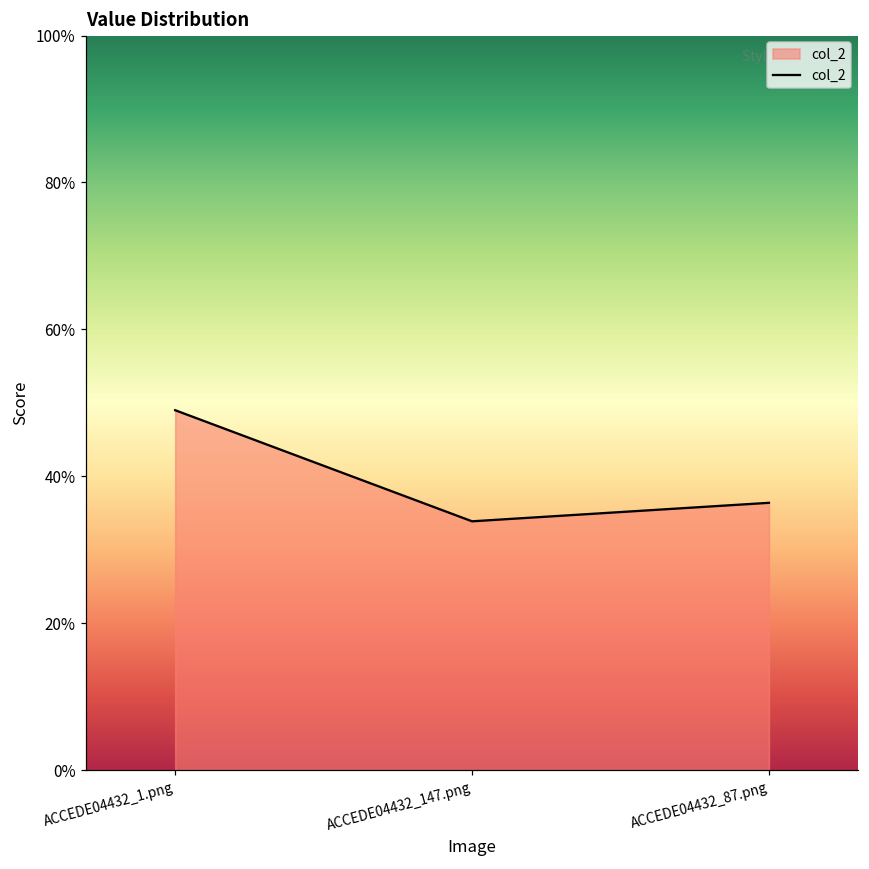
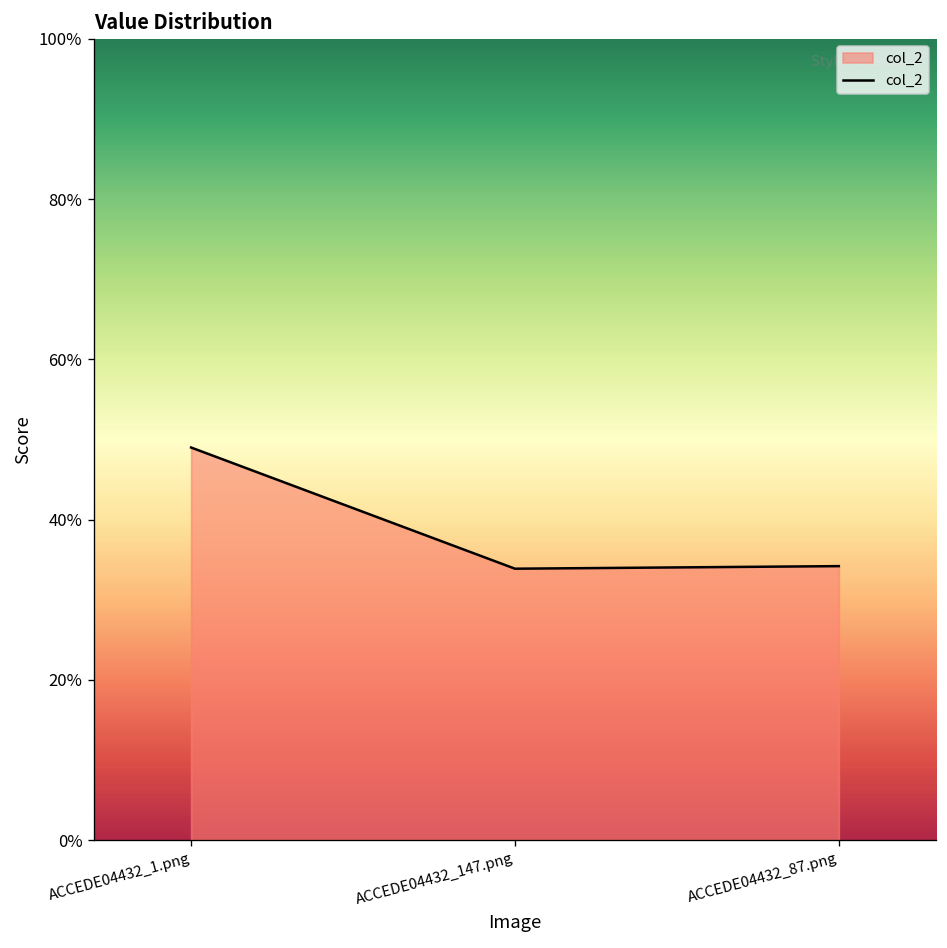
ACCEDE04432_87.png: 36% -> 34%
